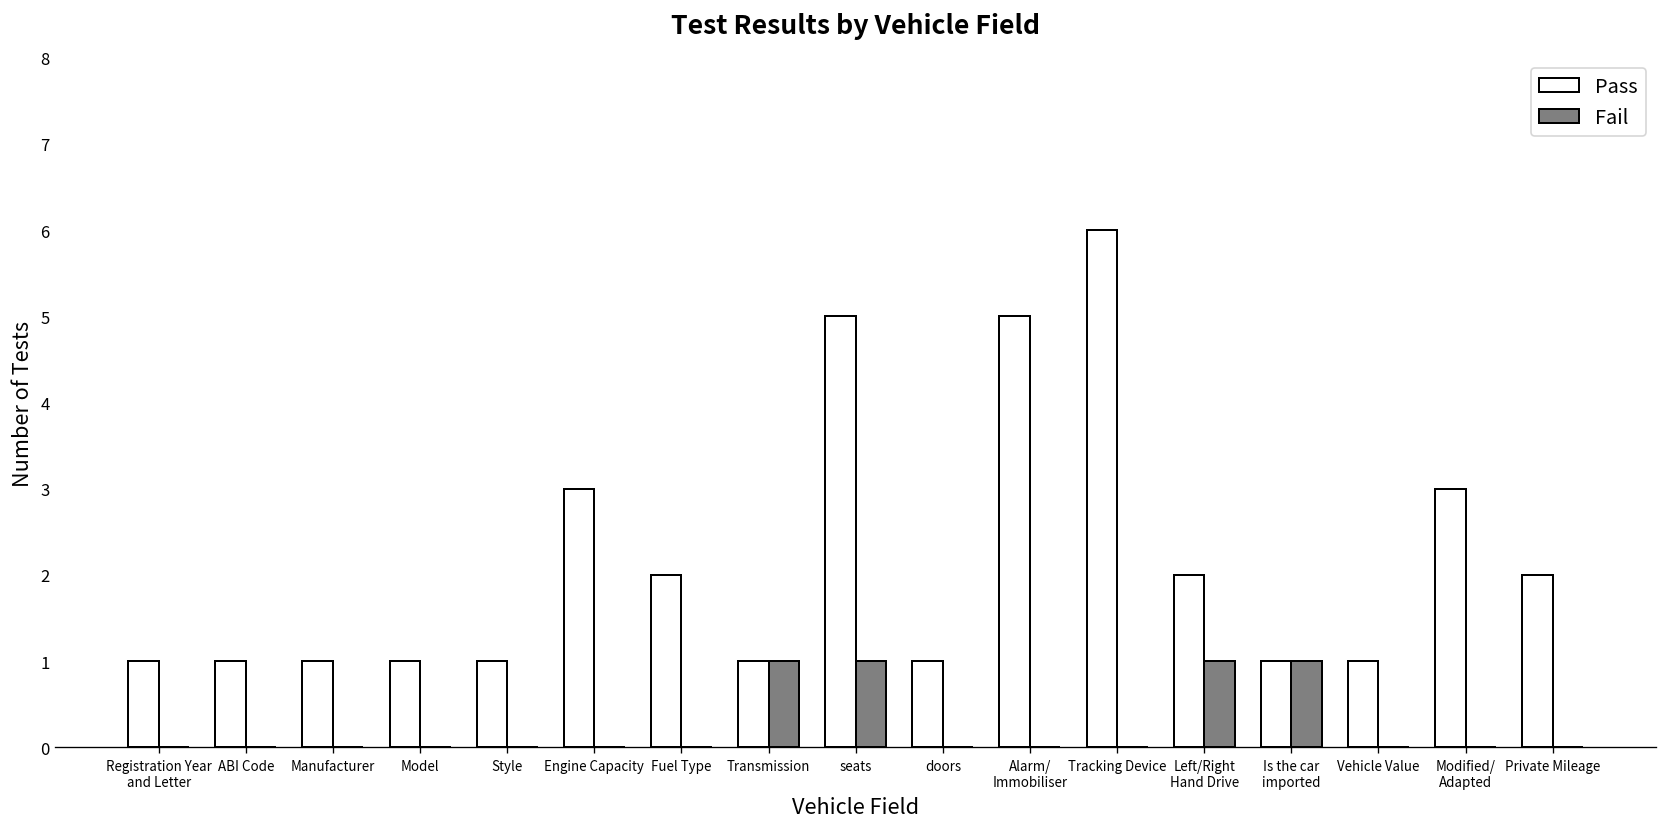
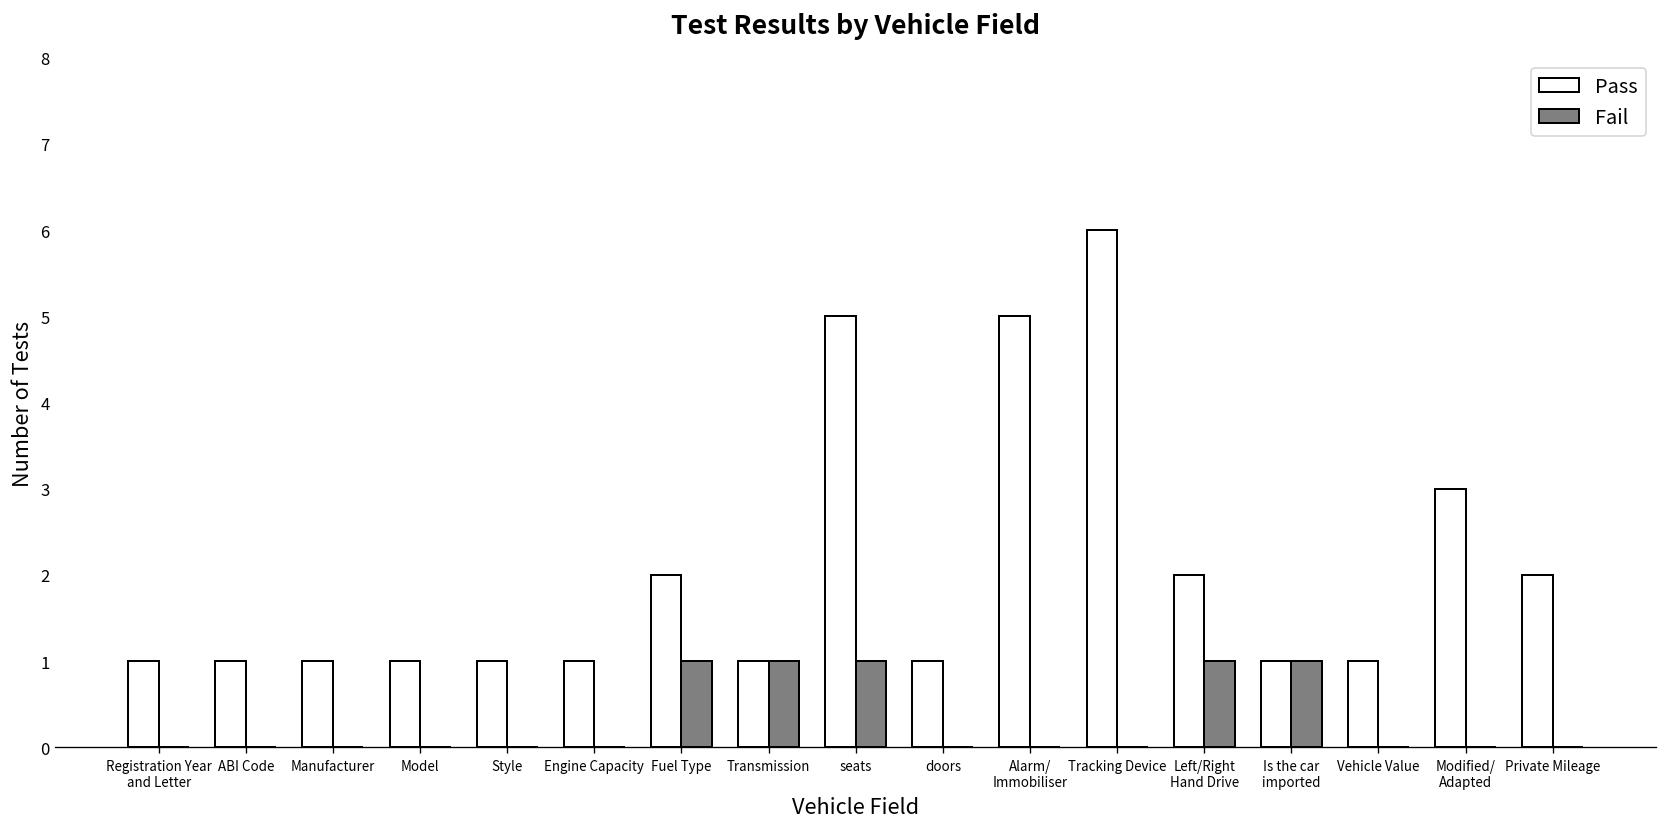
Pass, Engine Capacity: 3 -> 1
Fail, Fuel Type: 0 -> 1
